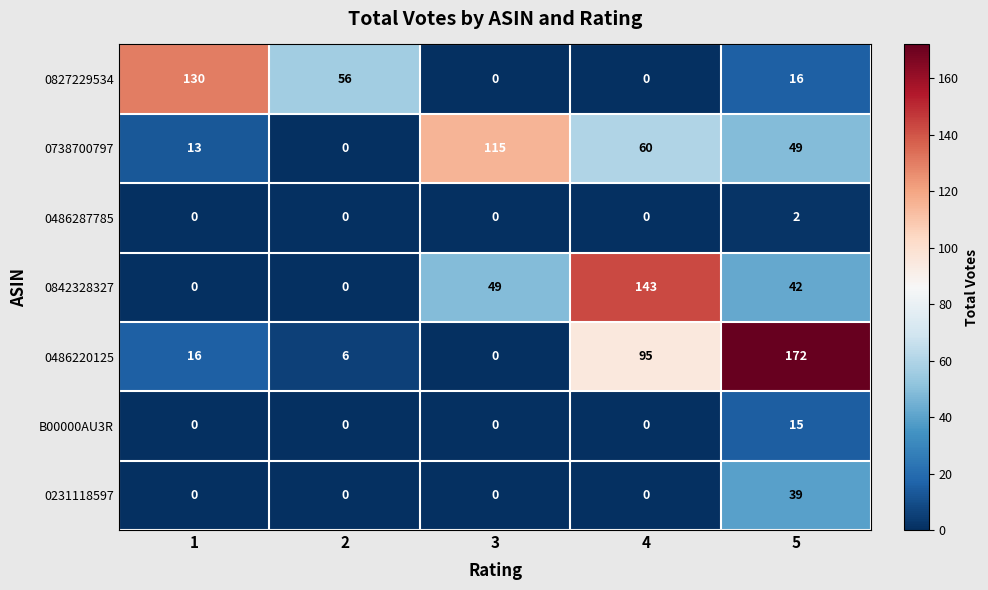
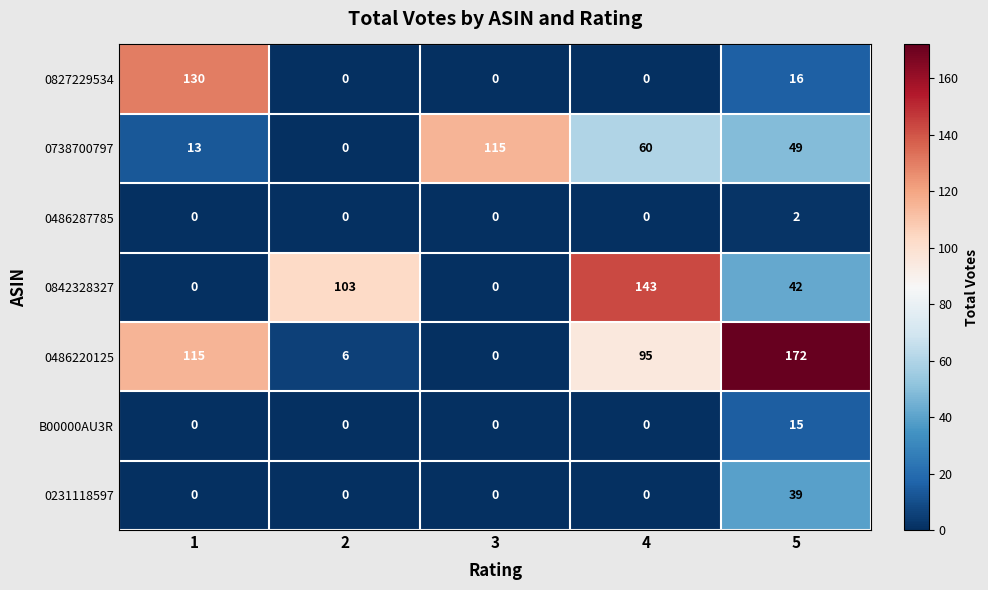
0827229534, 2: 56 -> 0
0842328327, 2: 0 -> 103
0842328327, 3: 49 -> 0
0486220125, 1: 16 -> 115
